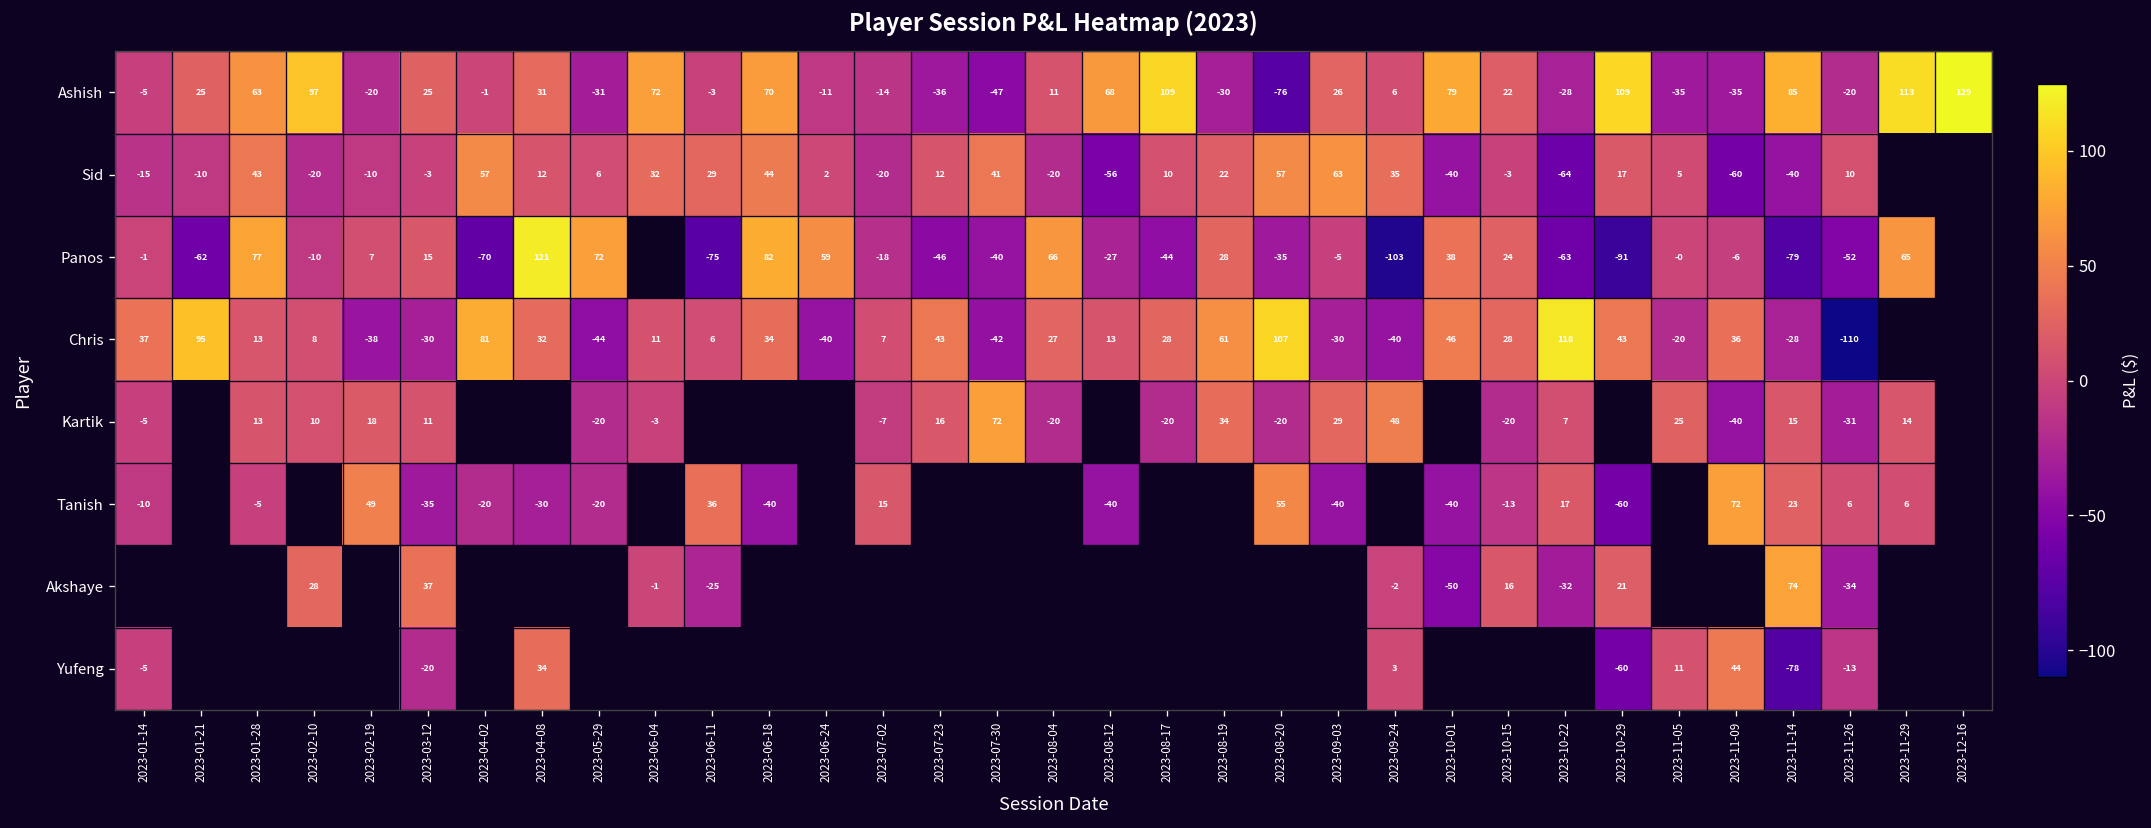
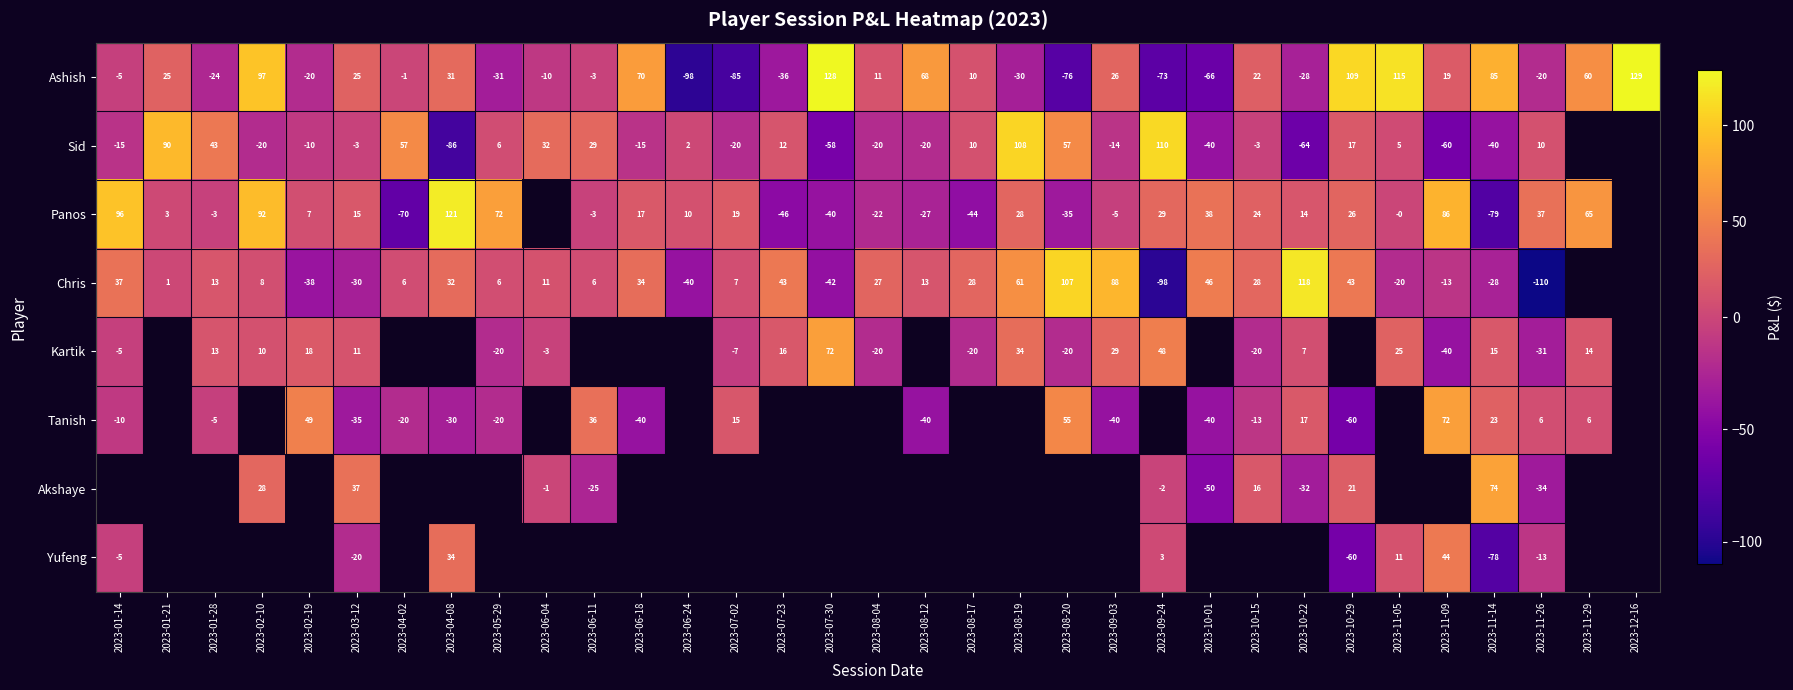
Ashish, 2023-01-28: 63 -> -24
Ashish, 2023-06-04: 72 -> -10
Ashish, 2023-06-24: -11 -> -98
Ashish, 2023-07-02: -14 -> -85
Ashish, 2023-07-30: -47 -> 128
Ashish, 2023-08-17: 109 -> 10
Ashish, 2023-09-24: 6 -> -73
Ashish, 2023-10-01: 79 -> -66
Ashish, 2023-11-05: -35 -> 115
Ashish, 2023-11-09: -35 -> 19
Ashish, 2023-11-29: 113 -> 60
Sid, 2023-01-21: -10 -> 90
Sid, 2023-04-08: 12 -> -86
Sid, 2023-06-18: 44 -> -15
Sid, 2023-07-30: 41 -> -58
Sid, 2023-08-12: -56 -> -20
Sid, 2023-08-19: 22 -> 108
Sid, 2023-09-03: 63 -> -14
Sid, 2023-09-24: 35 -> 110
Panos, 2023-01-14: -1 -> 96
Panos, 2023-01-21: -62 -> 3
Panos, 2023-01-28: 77 -> -3
Panos, 2023-02-10: -10 -> 92
Panos, 2023-06-11: -75 -> -3
Panos, 2023-06-18: 82 -> 17
Panos, 2023-06-24: 59 -> 10
Panos, 2023-07-02: -18 -> 19
Panos, 2023-08-04: 66 -> -22
Panos, 2023-09-24: -103 -> 29
Panos, 2023-10-22: -63 -> 14
Panos, 2023-10-29: -91 -> 26
Panos, 2023-11-09: -6 -> 86
Panos, 2023-11-26: -52 -> 37
Chris, 2023-01-21: 95 -> 1
Chris, 2023-04-02: 81 -> 6
Chris, 2023-05-29: -44 -> 6
Chris, 2023-09-03: -30 -> 88
Chris, 2023-09-24: -40 -> -98
Chris, 2023-11-09: 36 -> -13
